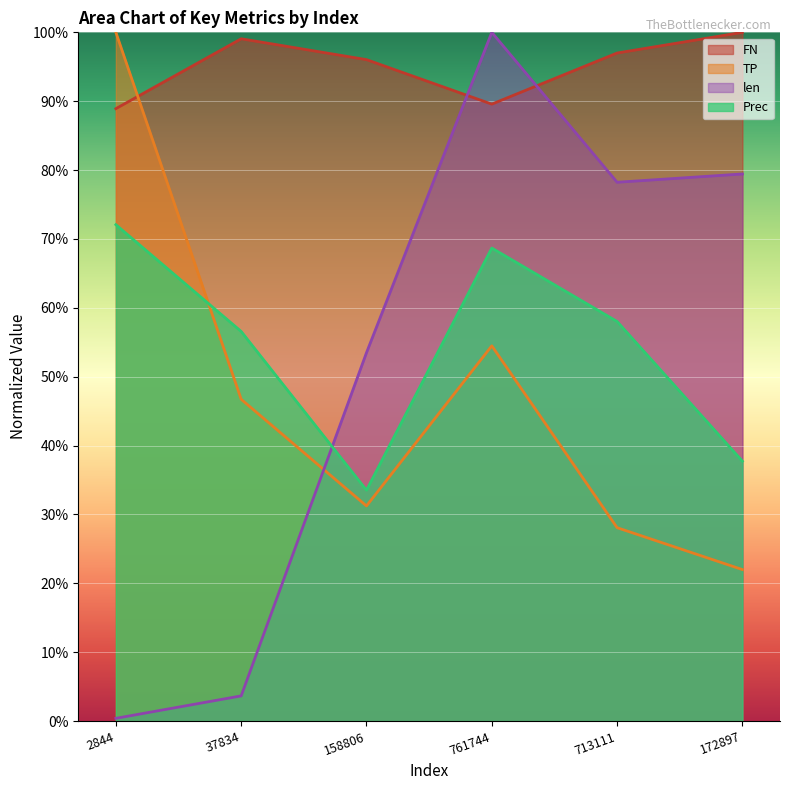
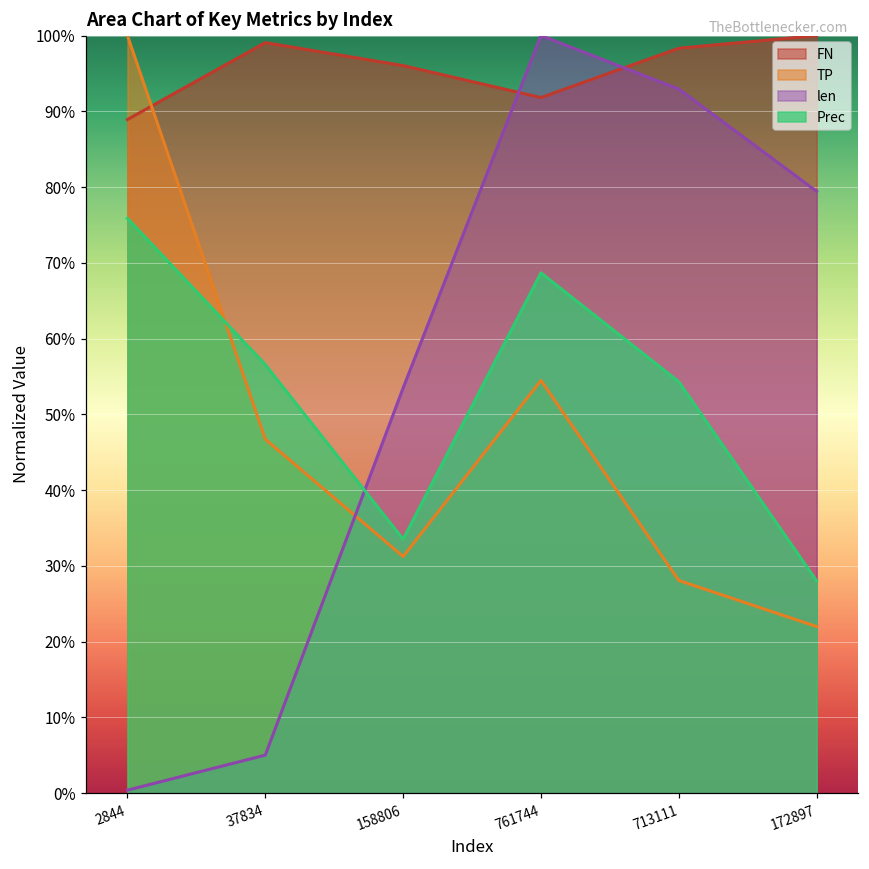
Prec, 2844: 72% -> 76%
len, 37834: 4% -> 5%
FN, 761744: 90% -> 92%
FN, 713111: 97% -> 98%
len, 713111: 78% -> 93%
Prec, 713111: 58% -> 54%
Prec, 172897: 38% -> 28%
